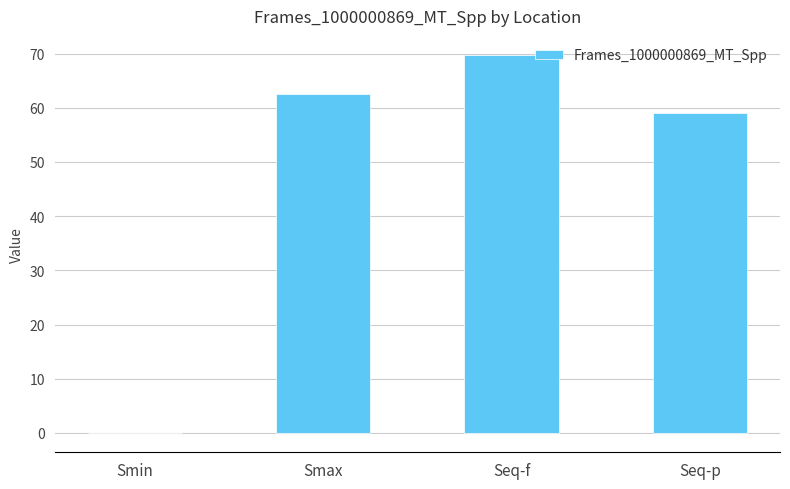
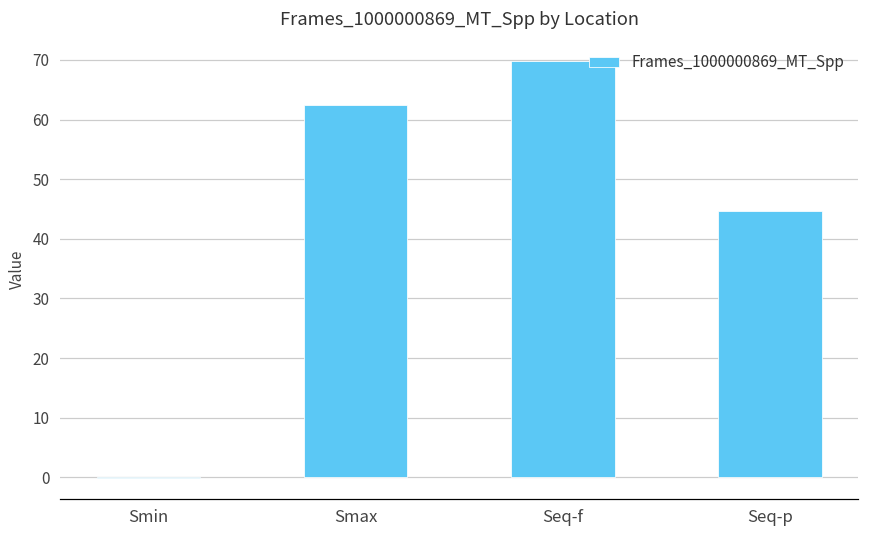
Seq-p: 59 -> 45
